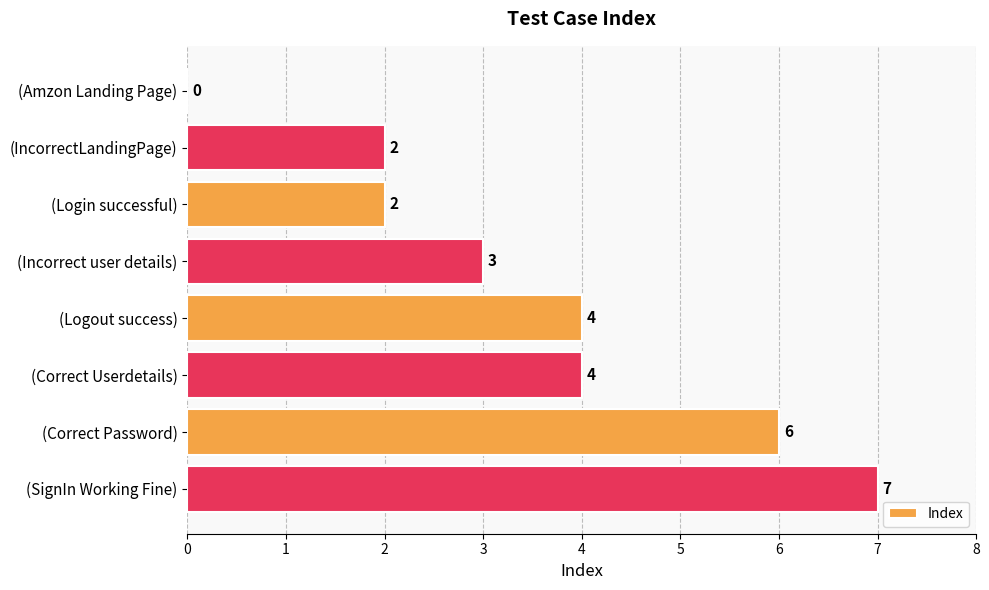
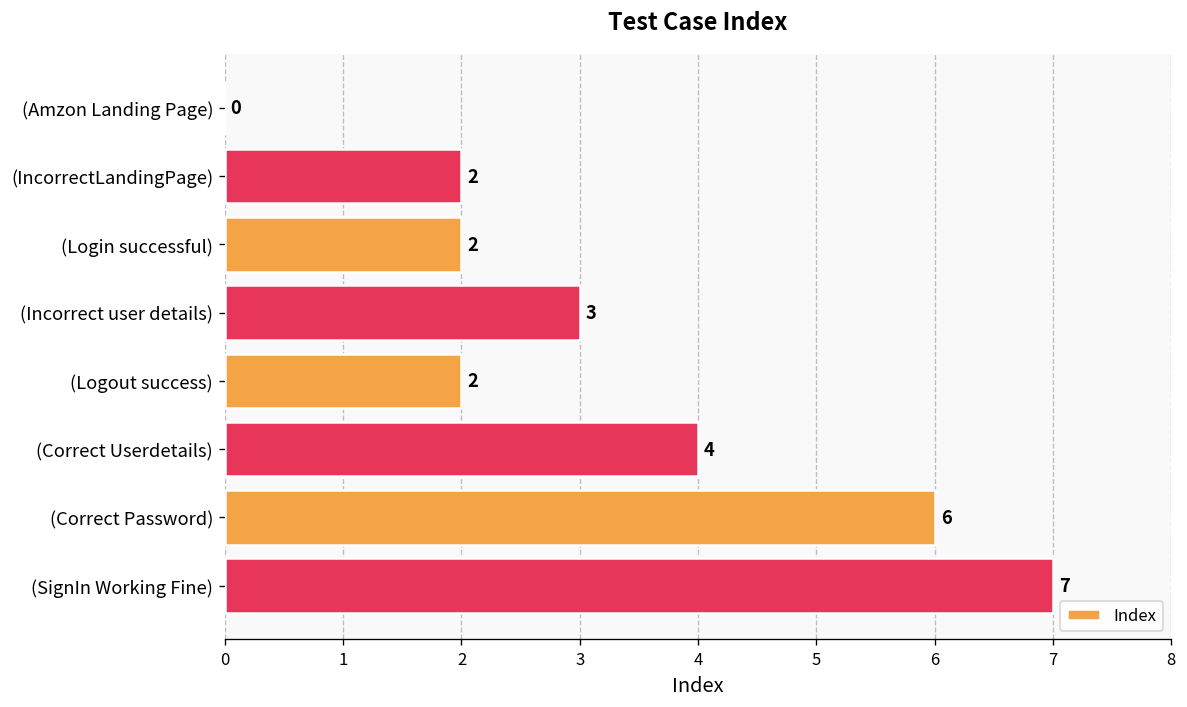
(Logout success): 4 -> 2
